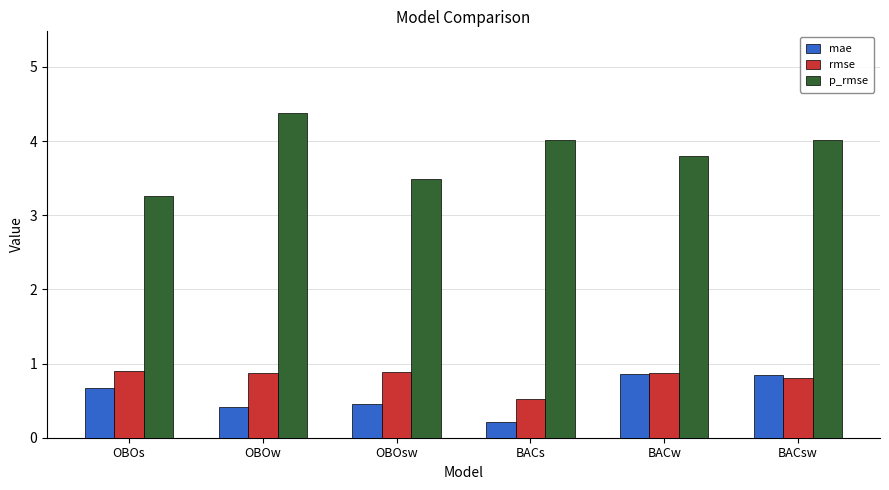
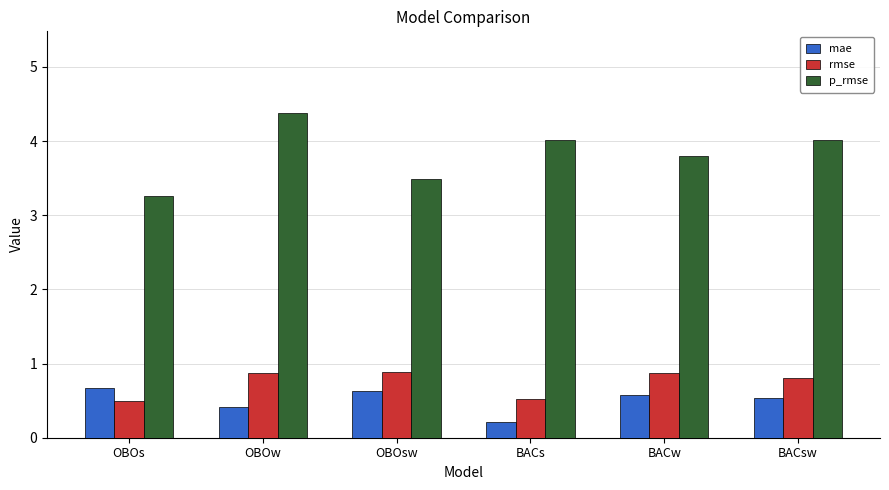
rmse, OBOs: 0.9 -> 0.5
mae, OBOsw: 0.5 -> 0.6
mae, BACw: 0.9 -> 0.6
mae, BACsw: 0.8 -> 0.5
